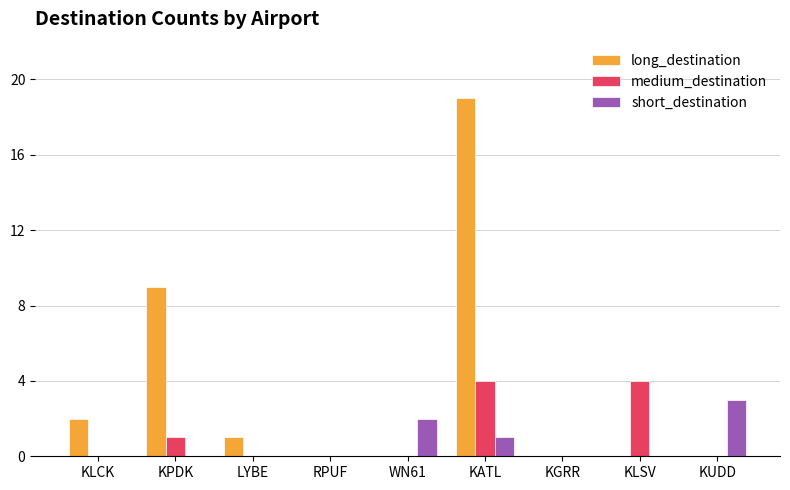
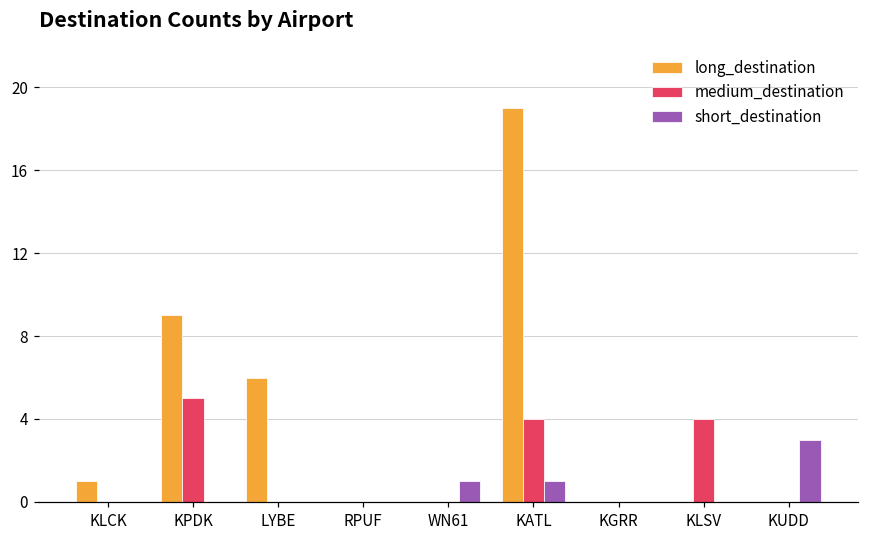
long_destination, KLCK: 2 -> 1
medium_destination, KPDK: 1 -> 5
long_destination, LYBE: 1 -> 6
short_destination, WN61: 2 -> 1
